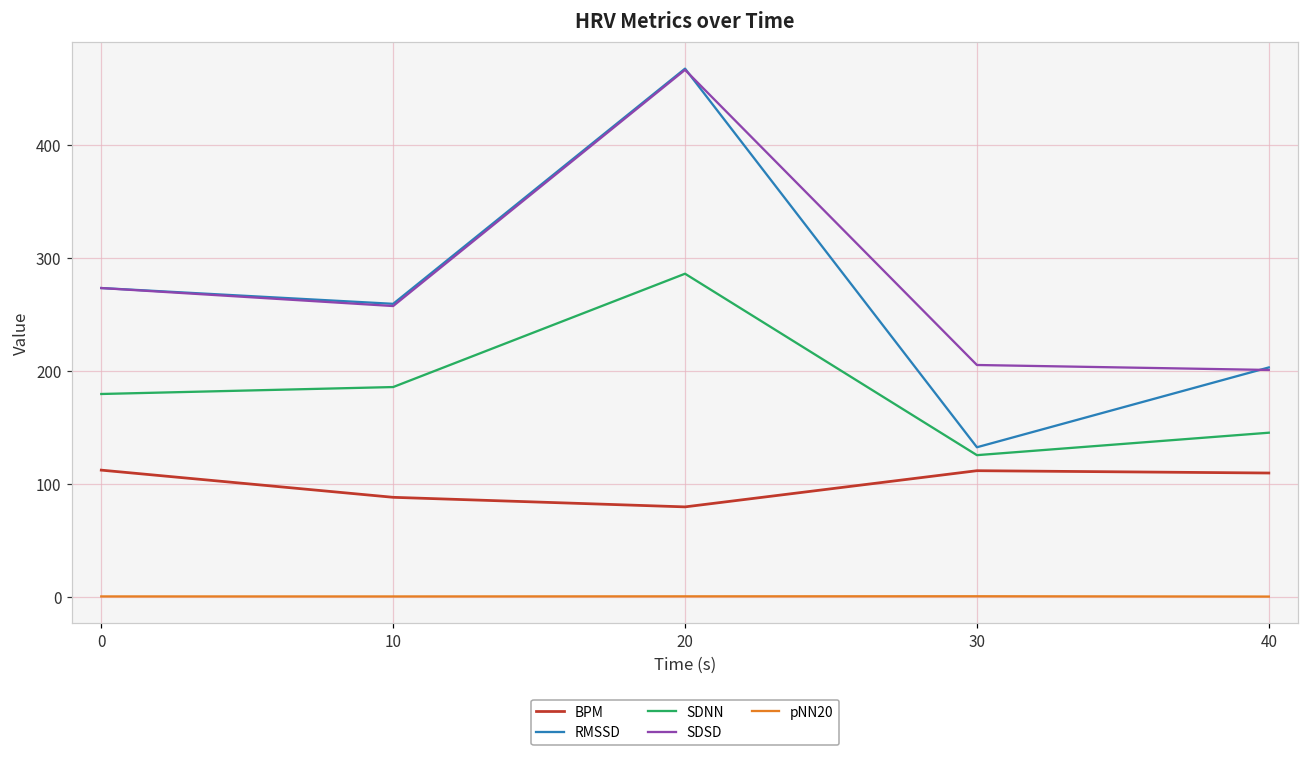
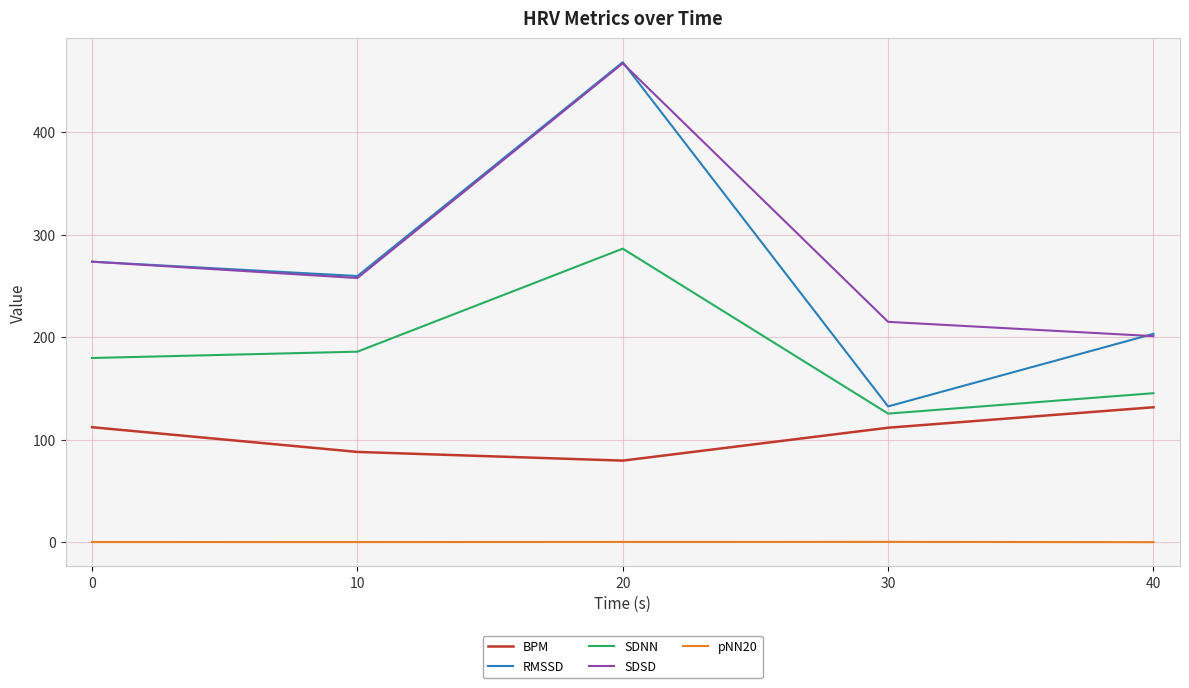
SDSD, 30: 205 -> 215
BPM, 40: 110 -> 132
